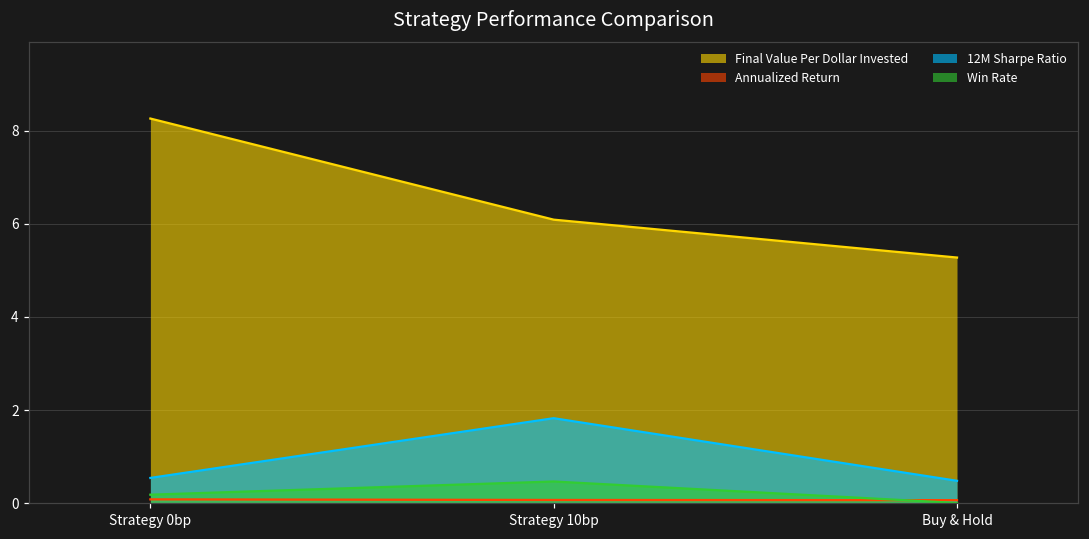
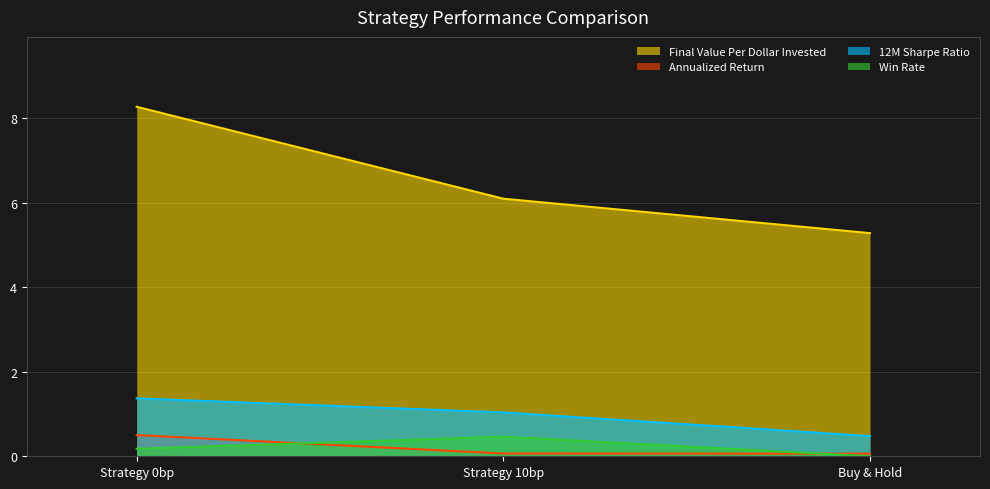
Annualized Return, Strategy 0bp: 0.1 -> 0.5
12M Sharpe Ratio, Strategy 0bp: 0.5 -> 1.4
12M Sharpe Ratio, Strategy 10bp: 1.8 -> 1.0
